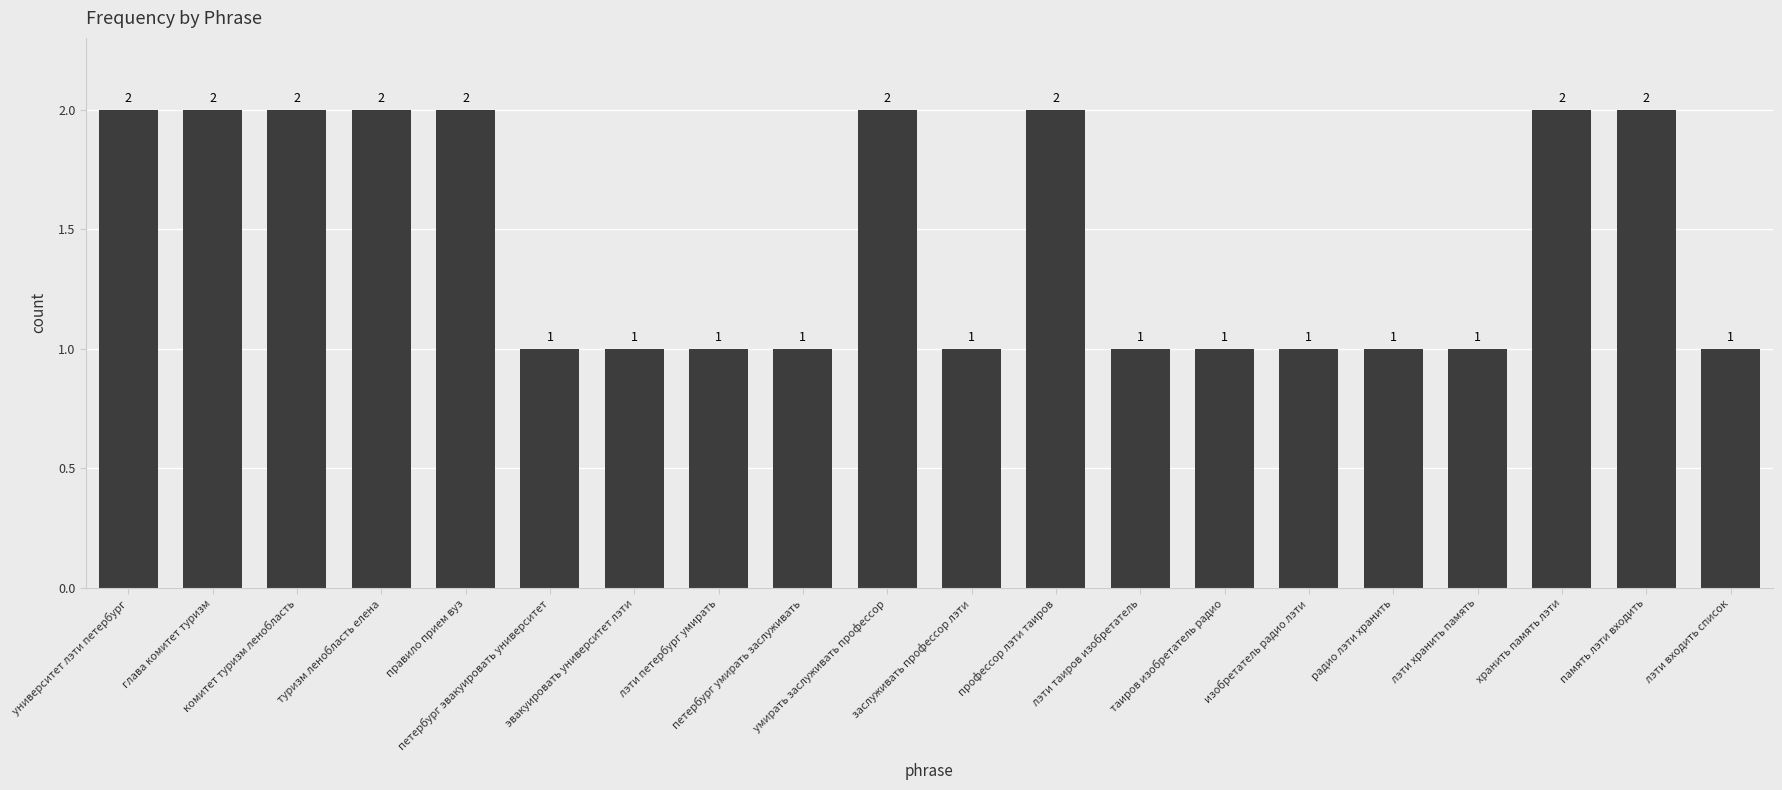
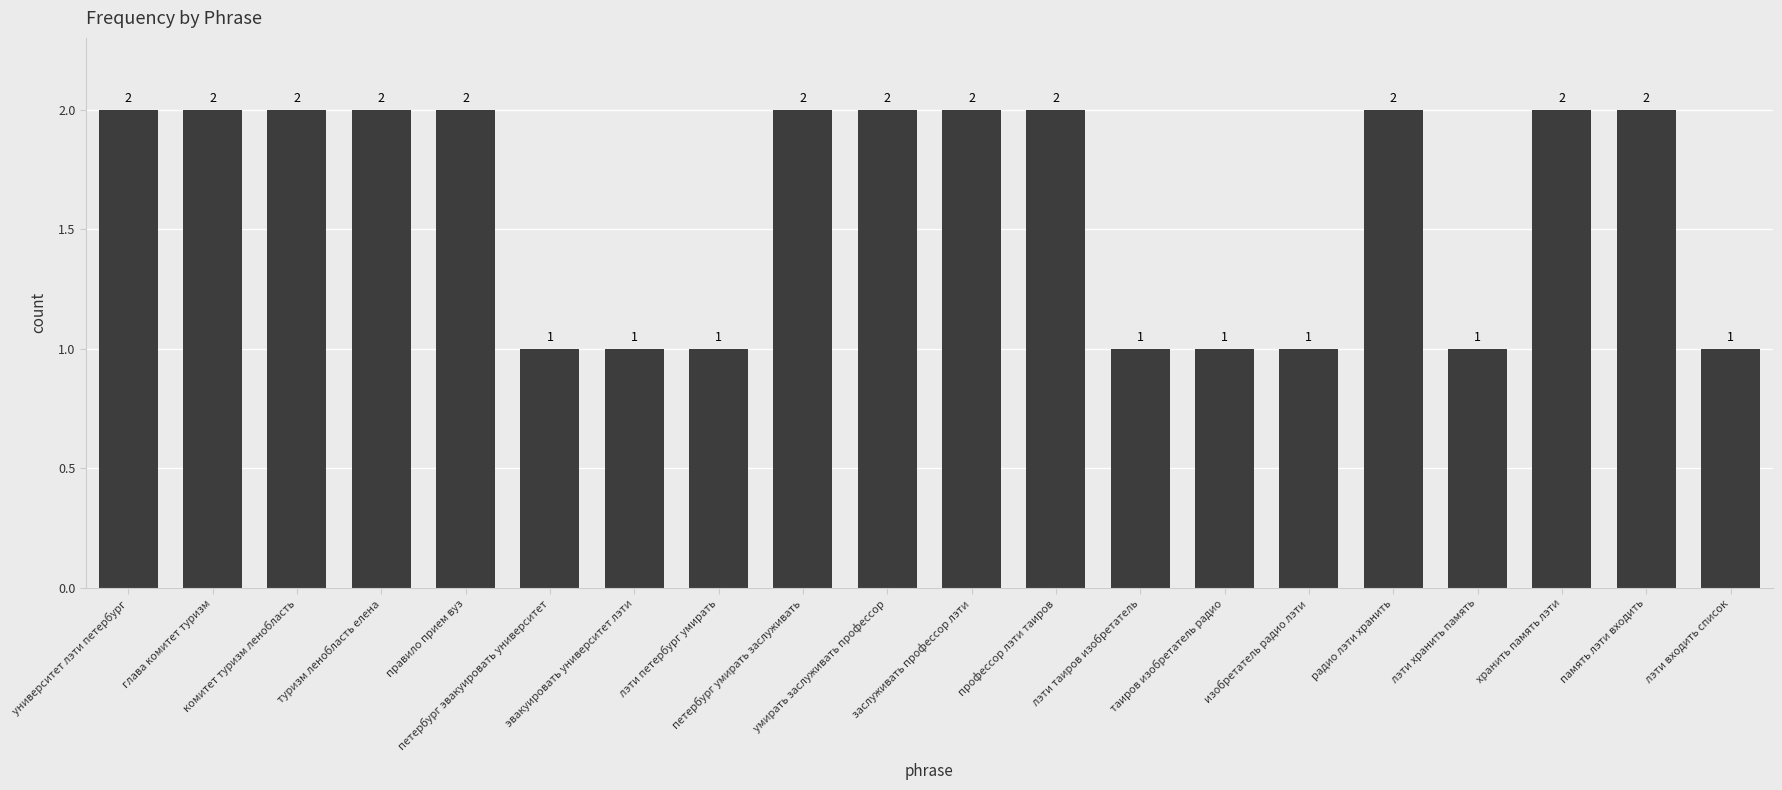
петербург умирать заслуживать: 1 -> 2
заслуживать профессор лэти: 1 -> 2
радио лэти хранить: 1 -> 2
